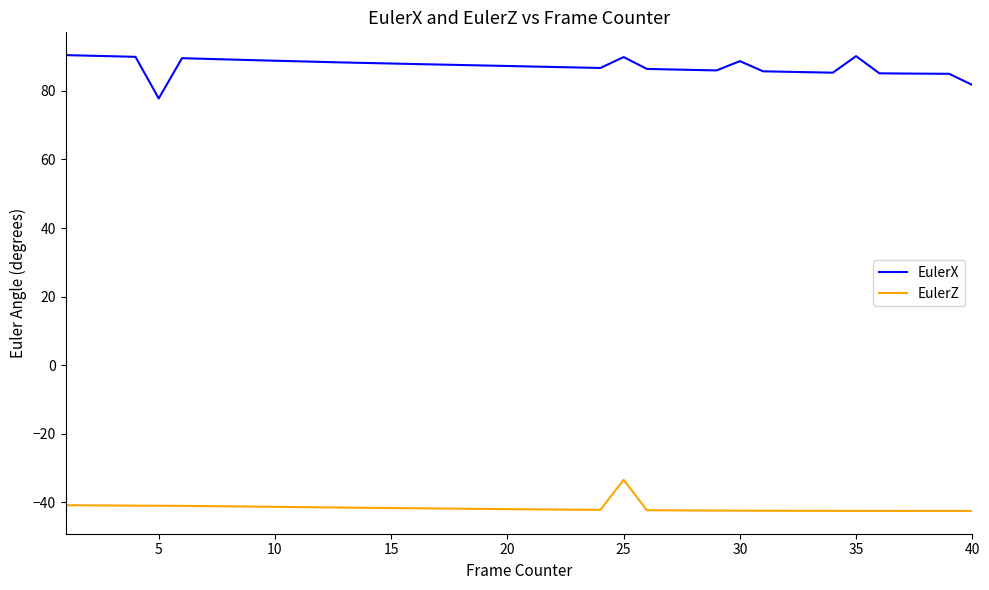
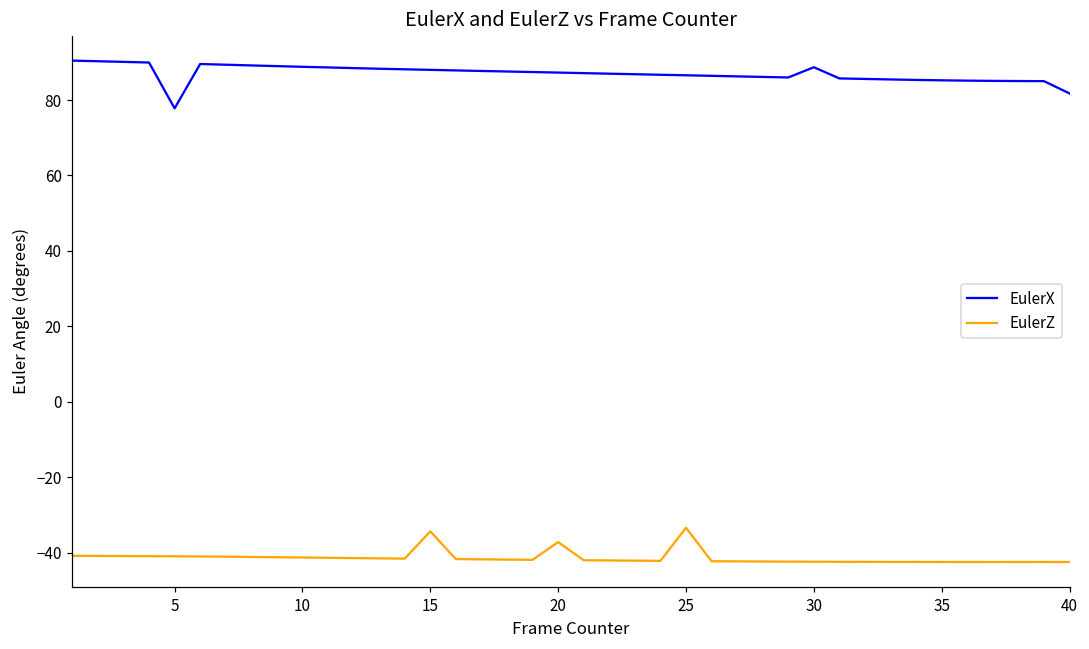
EulerZ, 15: -42 -> -34
EulerZ, 20: -42 -> -37
EulerX, 25: 90 -> 87
EulerX, 35: 90 -> 85
